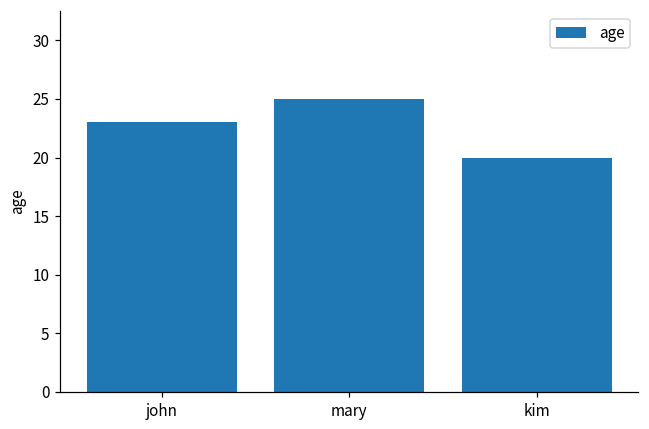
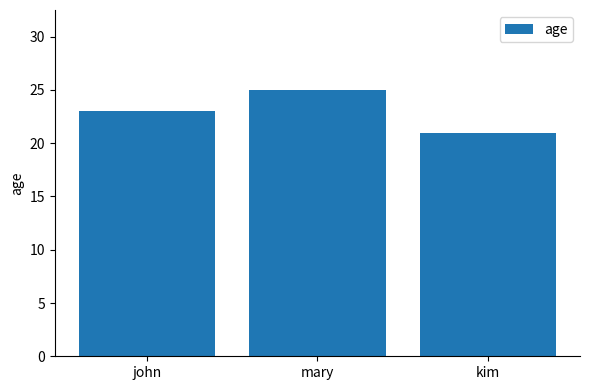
kim: 20 -> 21
